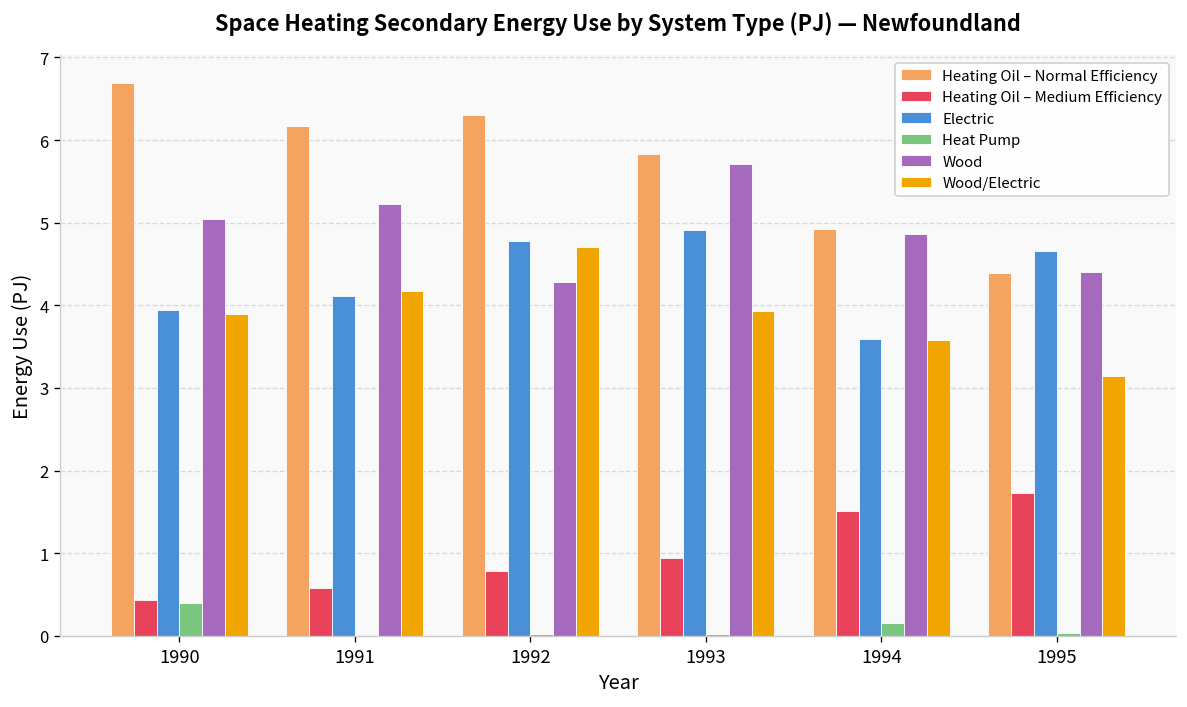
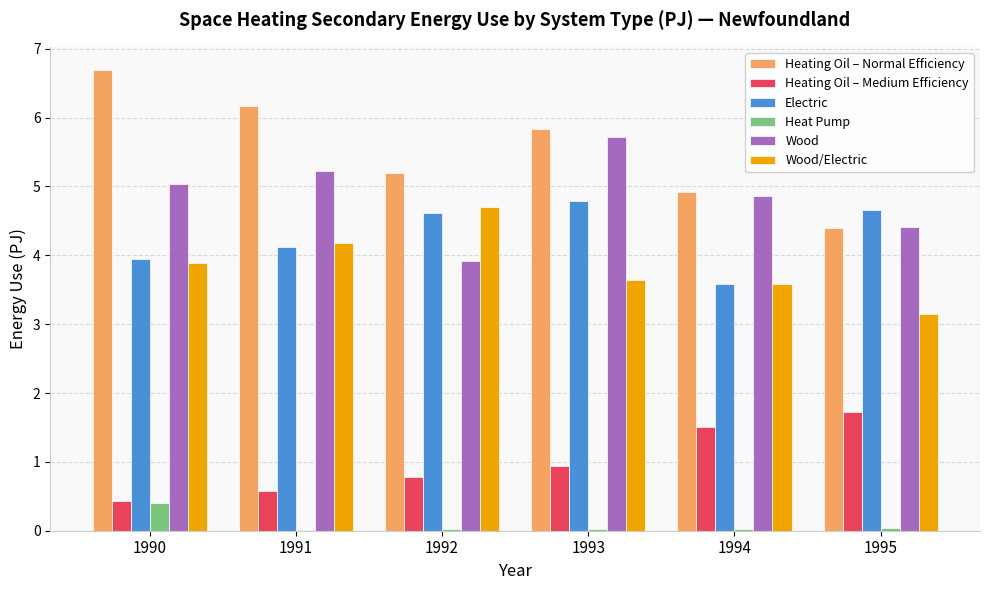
Heating Oil – Normal Efficiency, 1992: 6.3 -> 5.2
Electric, 1992: 4.8 -> 4.6
Wood, 1992: 4.3 -> 3.9
Electric, 1993: 4.9 -> 4.8
Wood/Electric, 1993: 3.9 -> 3.6
Heat Pump, 1994: 0.2 -> 0.0
